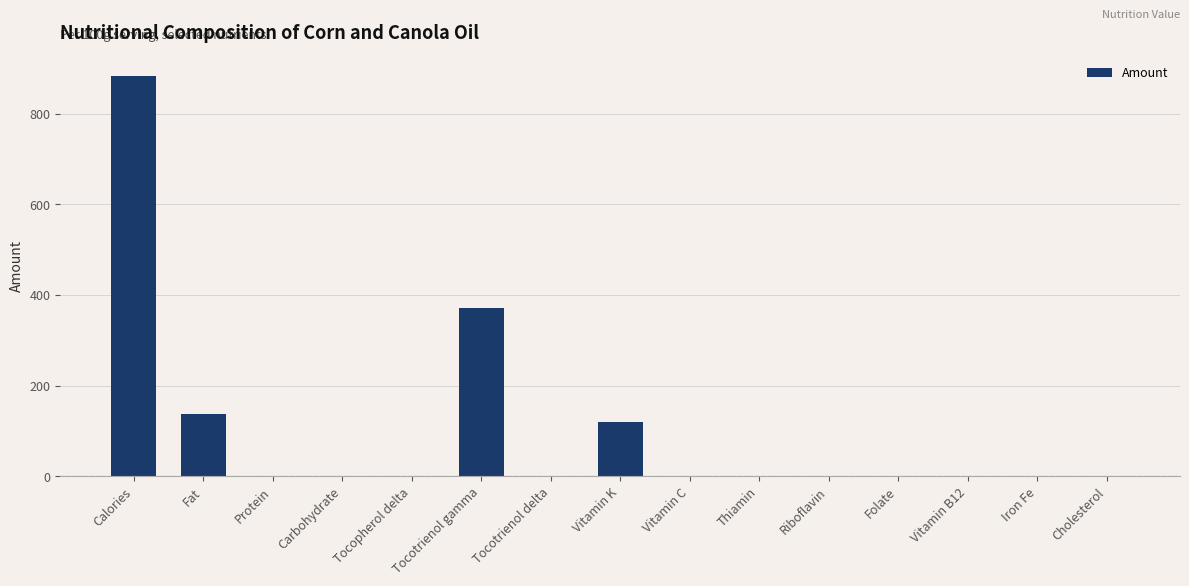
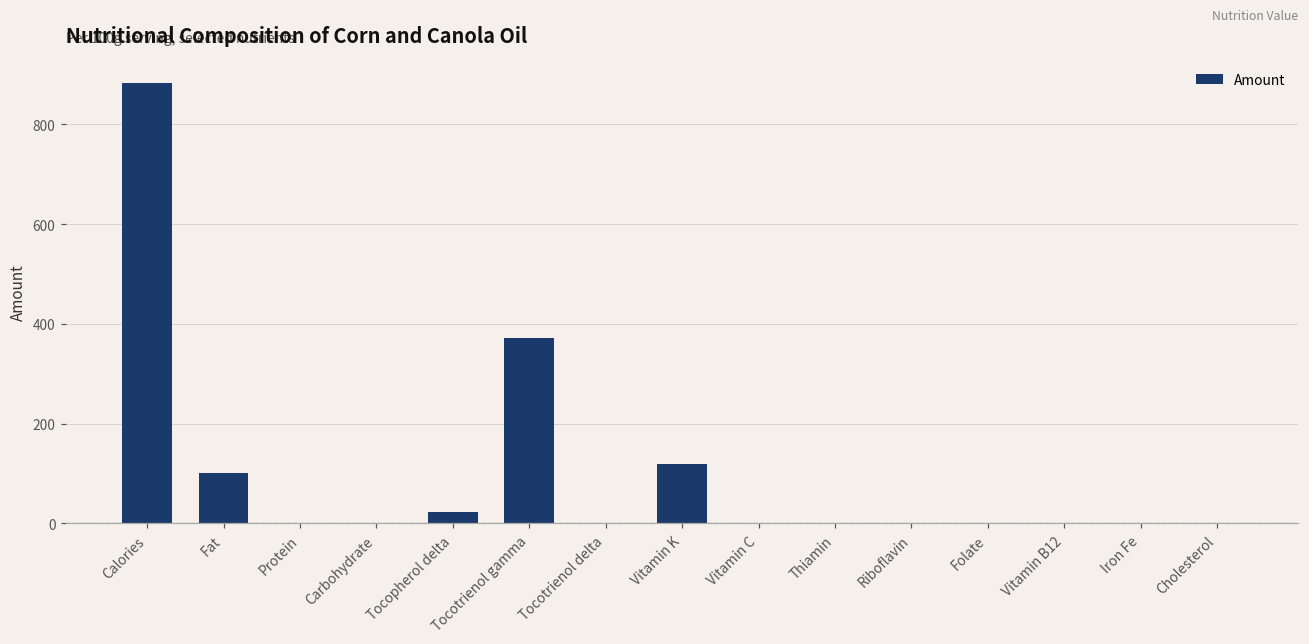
Fat: 140 -> 100
Tocopherol delta: 0 -> 20
